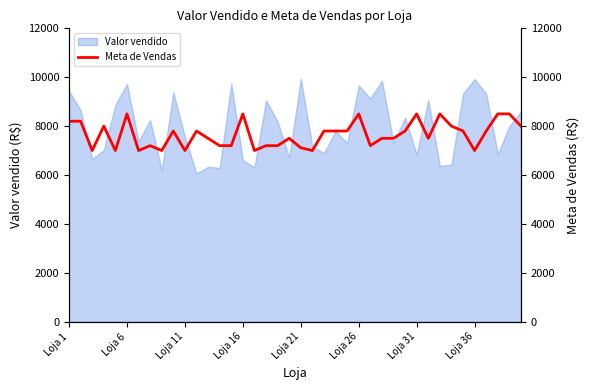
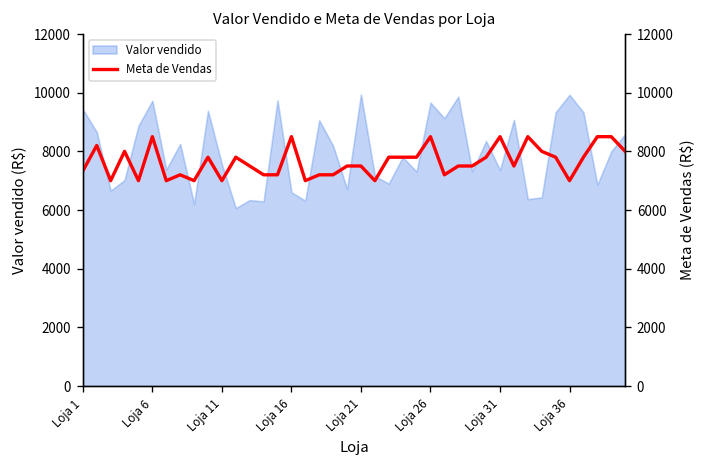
Valor vendido, Loja 31: 6800 -> 7400
Meta de Vendas, Loja 1: 8200 -> 7300
Meta de Vendas, Loja 21: 7100 -> 7500
